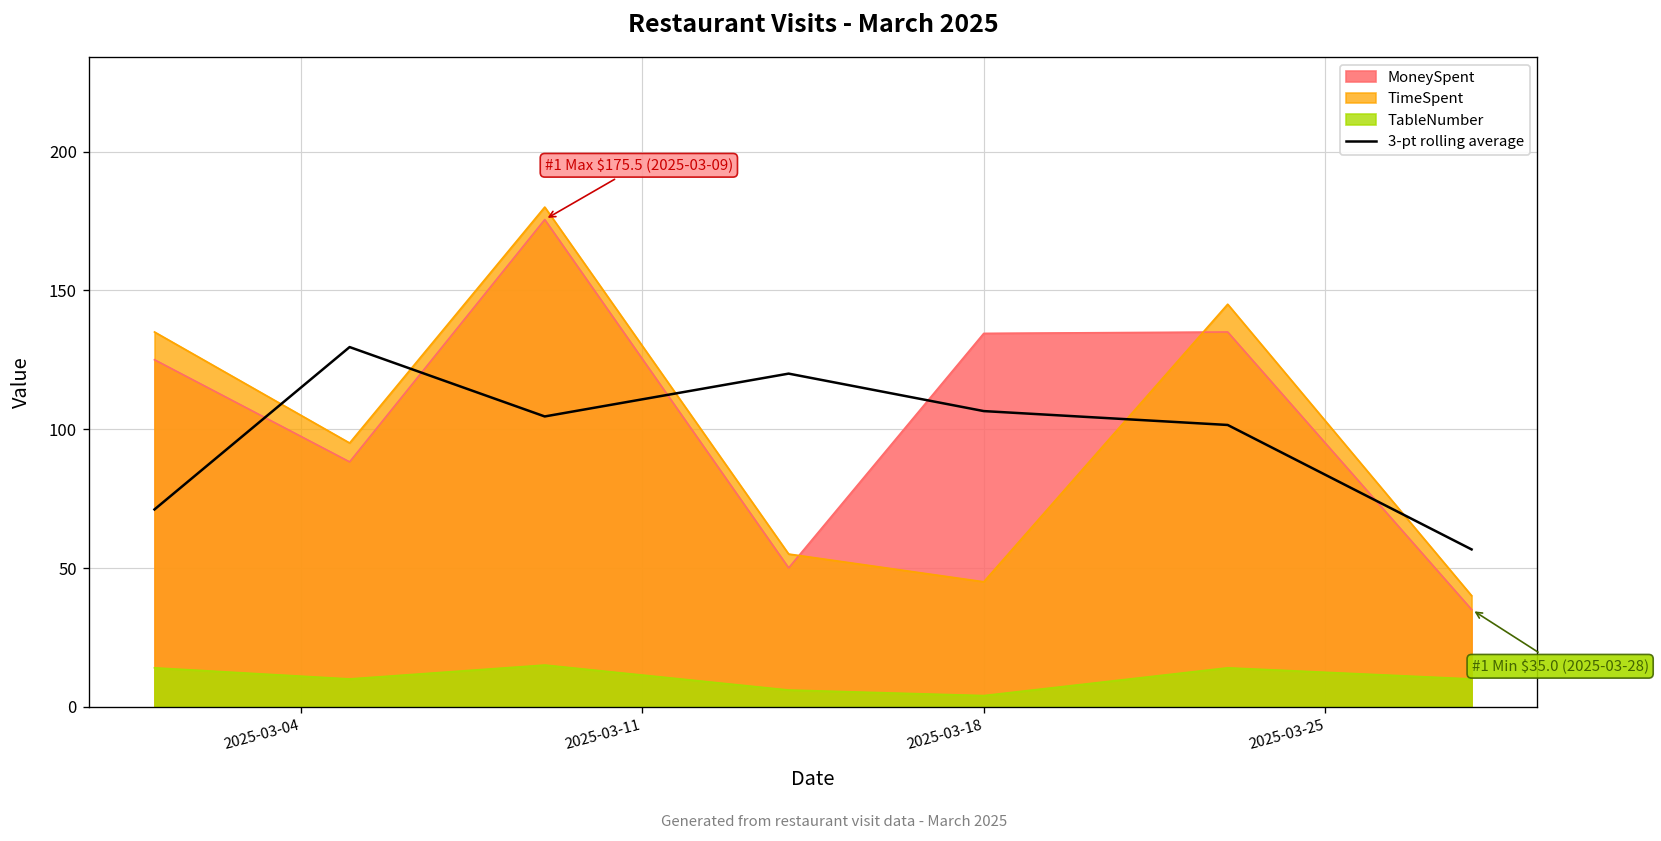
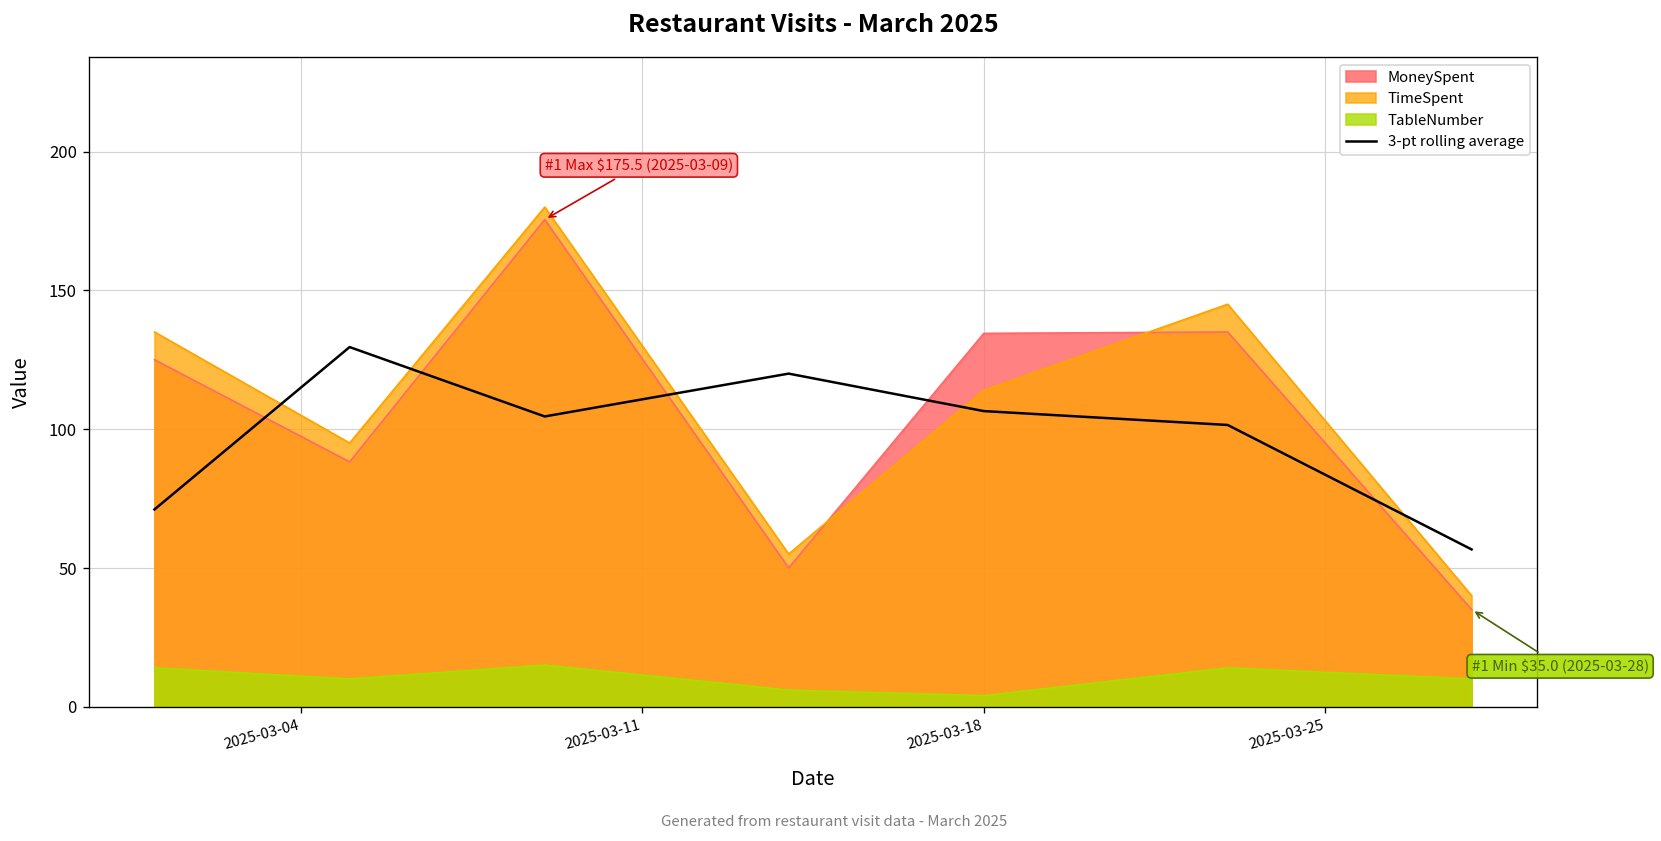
TimeSpent, 2025-03-18: 45 -> 114
